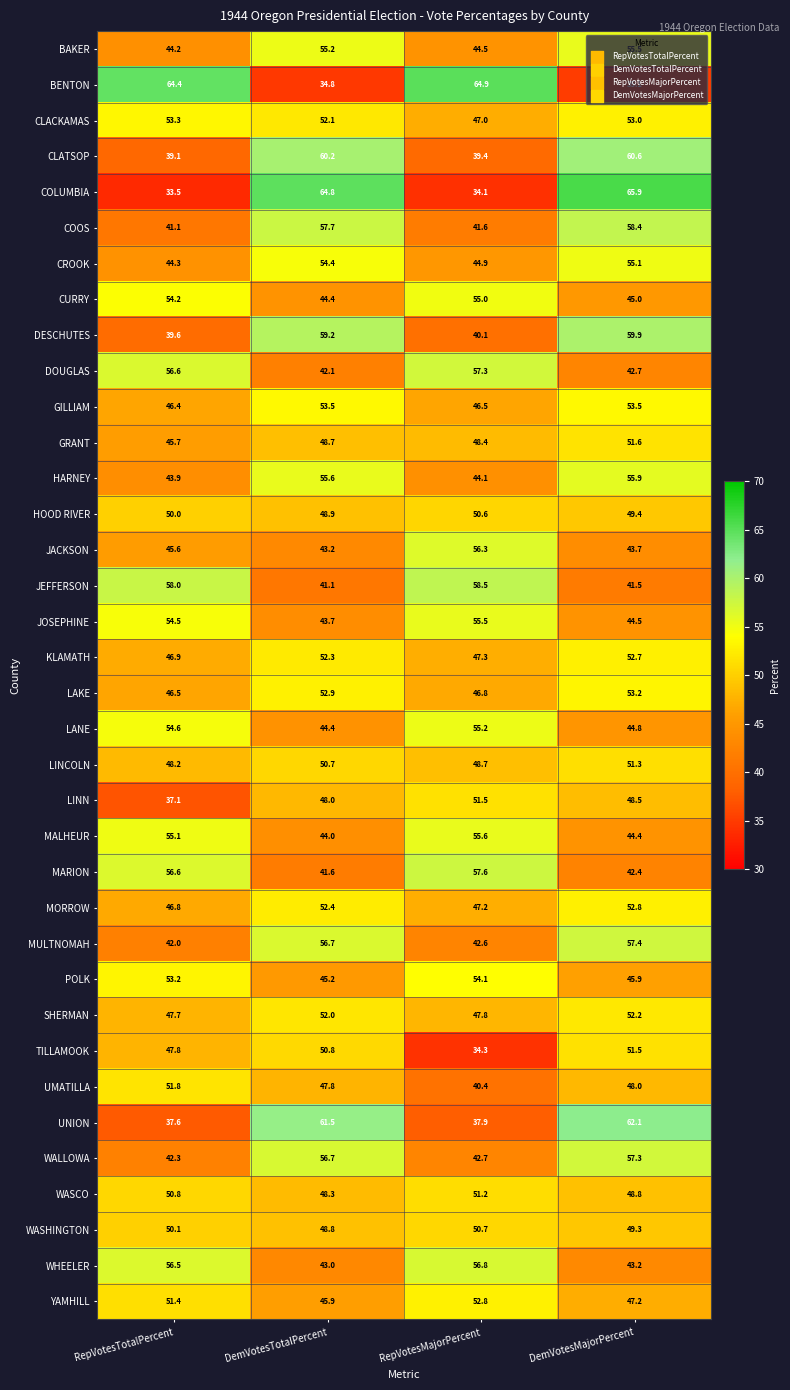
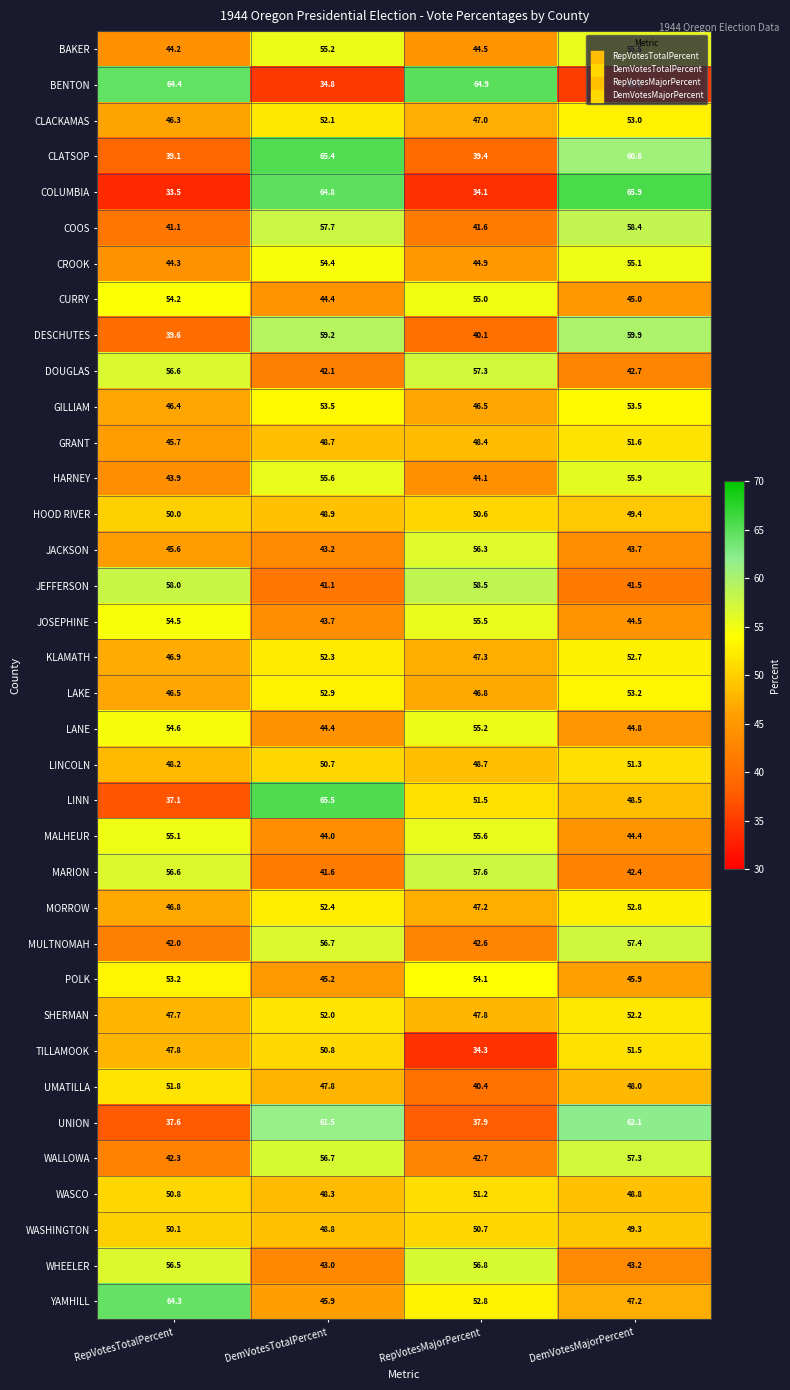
CLACKAMAS, RepVotesTotalPercent: 53.3 -> 46.3
CLATSOP, DemVotesTotalPercent: 60.2 -> 65.4
LINN, DemVotesTotalPercent: 48.0 -> 65.5
YAMHILL, RepVotesTotalPercent: 51.4 -> 64.3
